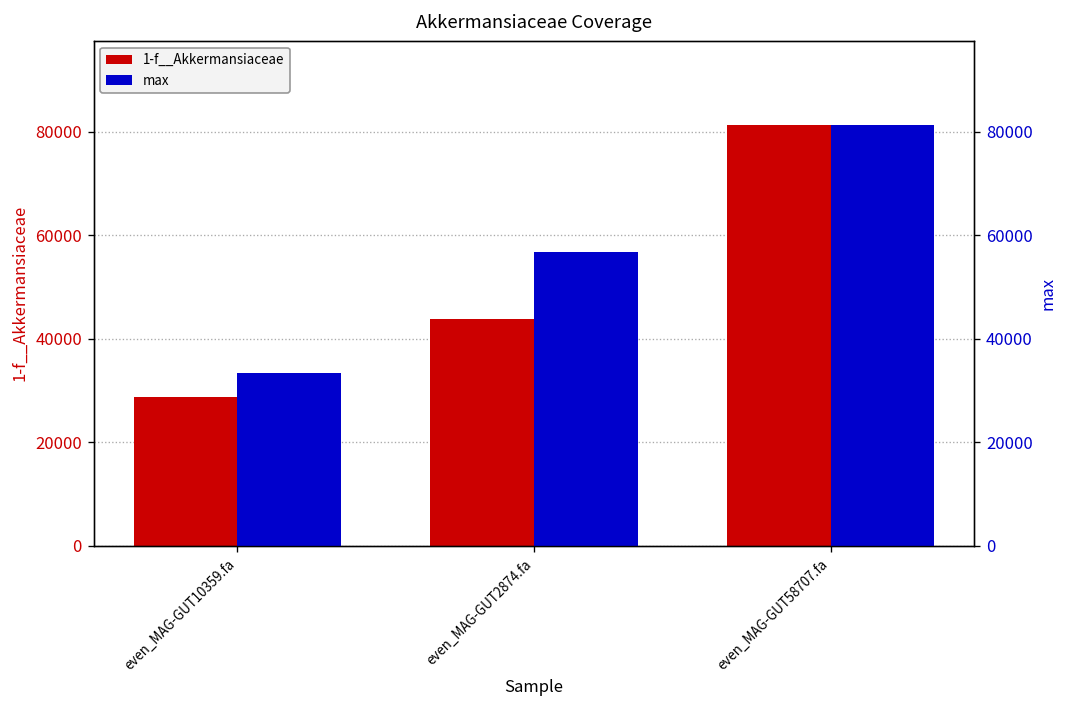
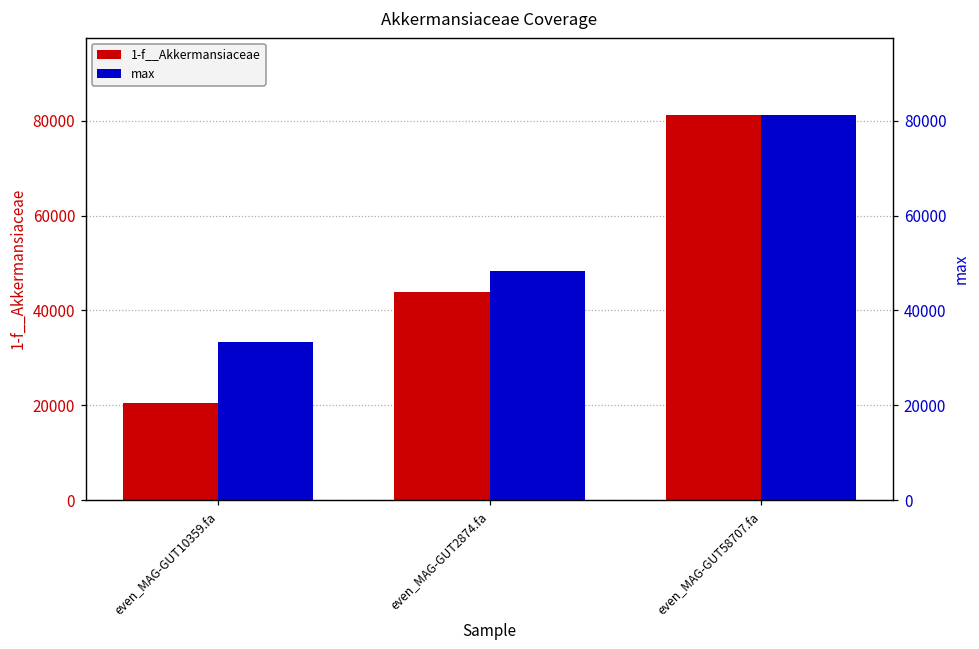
1-f__Akkermansiaceae, even_MAG-GUT10359.fa: 29000 -> 21000
max, even_MAG-GUT2874.fa: 57000 -> 48000
